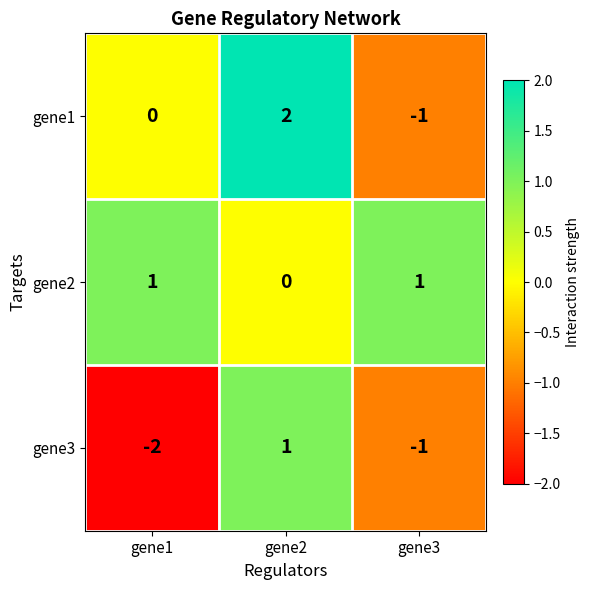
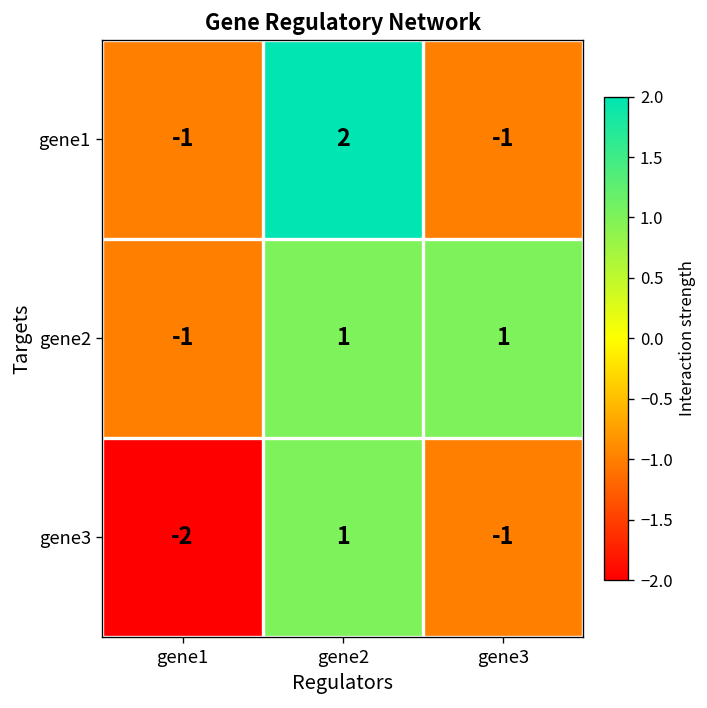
gene1, gene1: 0 -> -1
gene2, gene1: 1 -> -1
gene2, gene2: 0 -> 1
